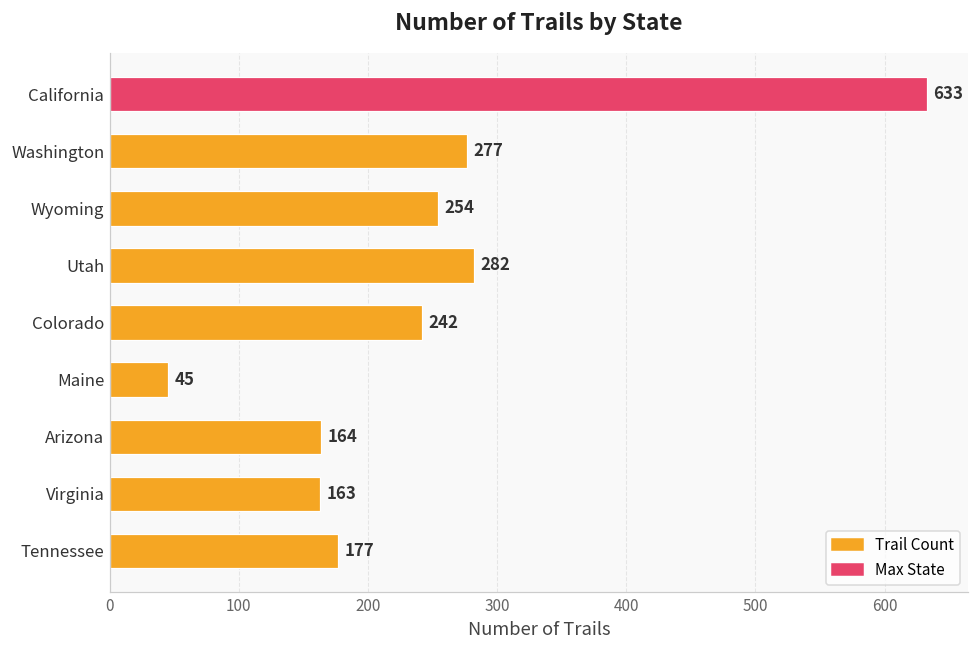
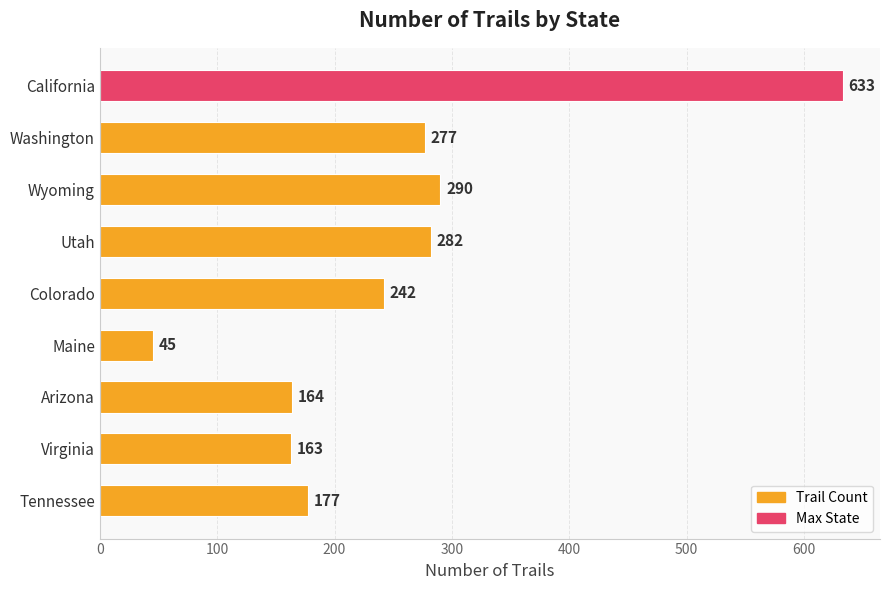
Wyoming: 254 -> 290
